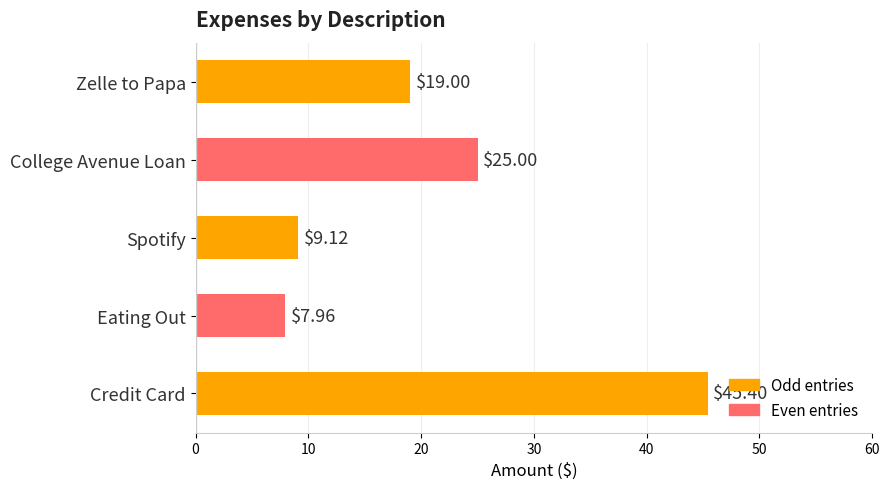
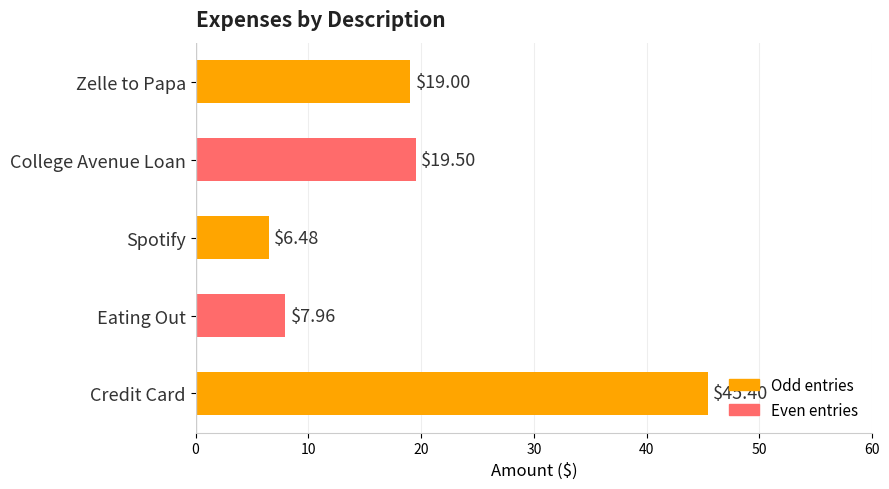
College Avenue Loan: $25.00 -> $19.50
Spotify: $9.12 -> $6.48
